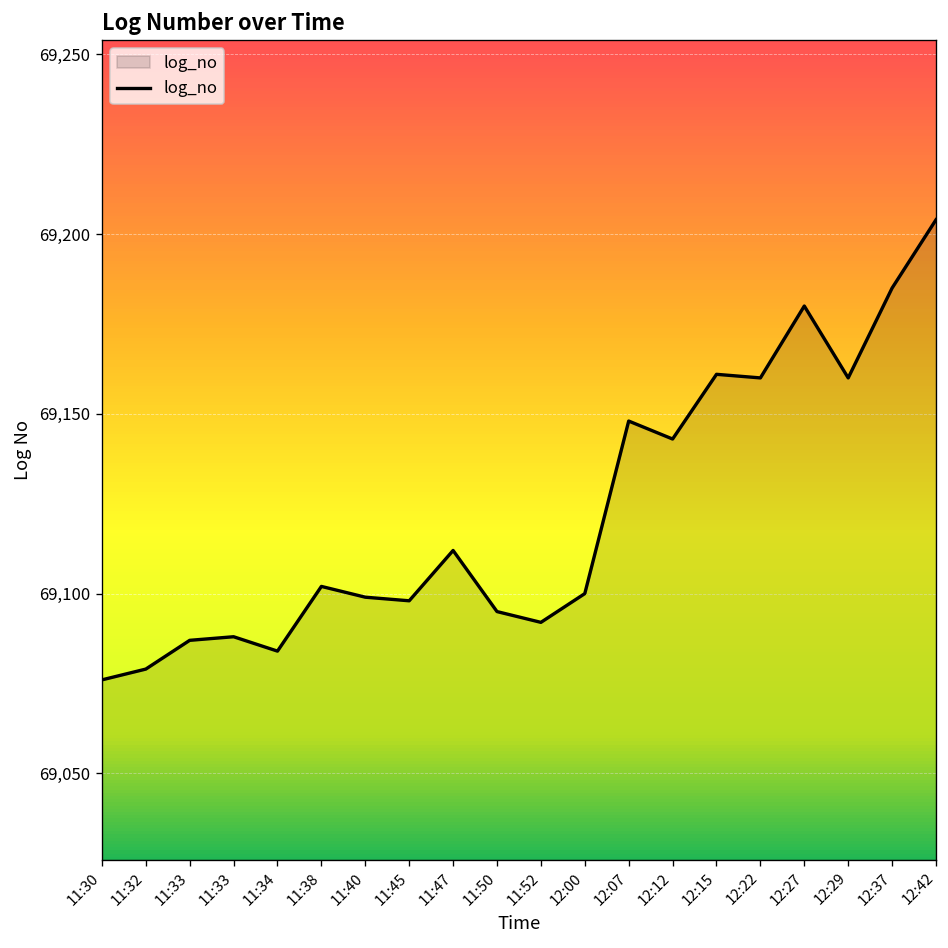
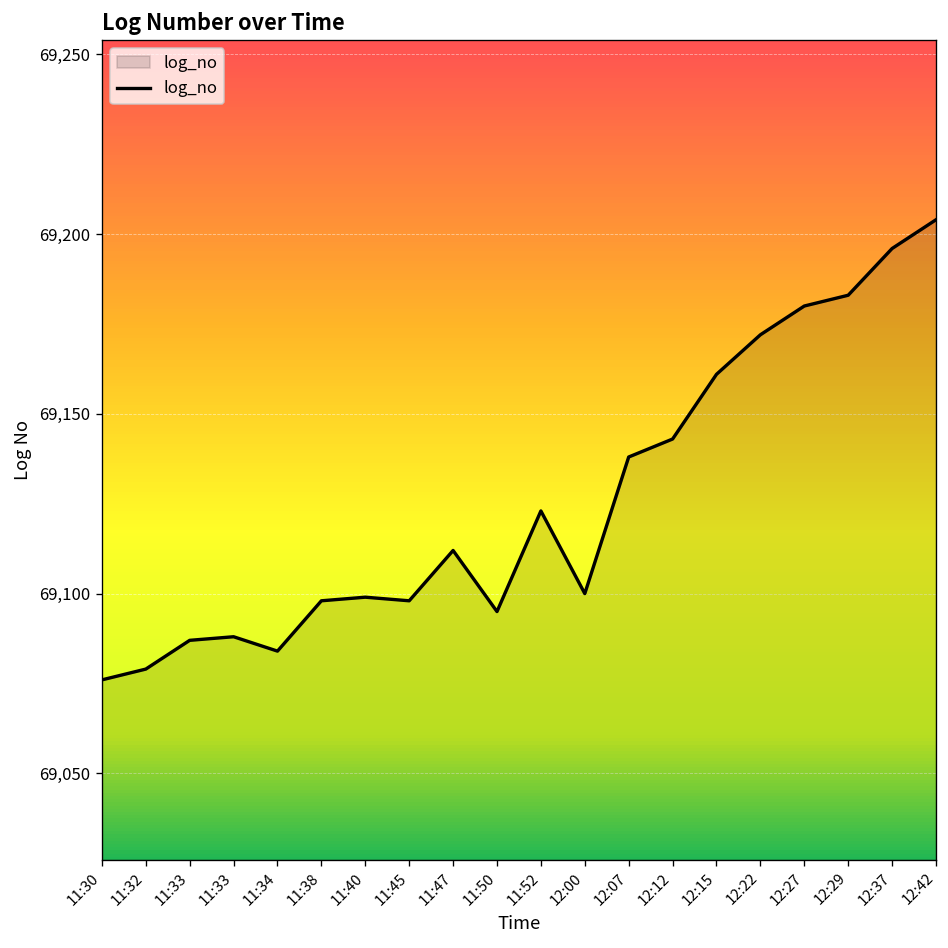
11:38: 69,102 -> 69,098
11:52: 69,092 -> 69,123
12:07: 69,148 -> 69,138
12:22: 69,160 -> 69,172
12:29: 69,160 -> 69,183
12:37: 69,185 -> 69,196
